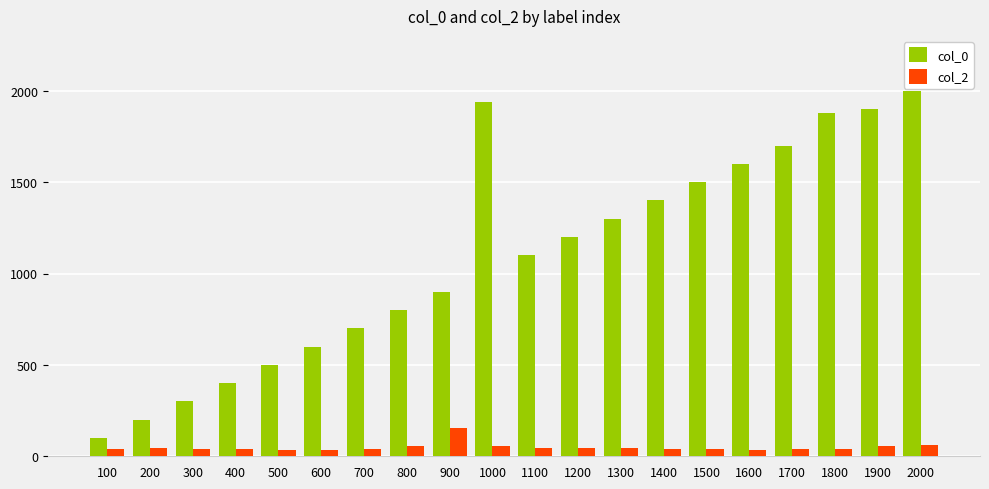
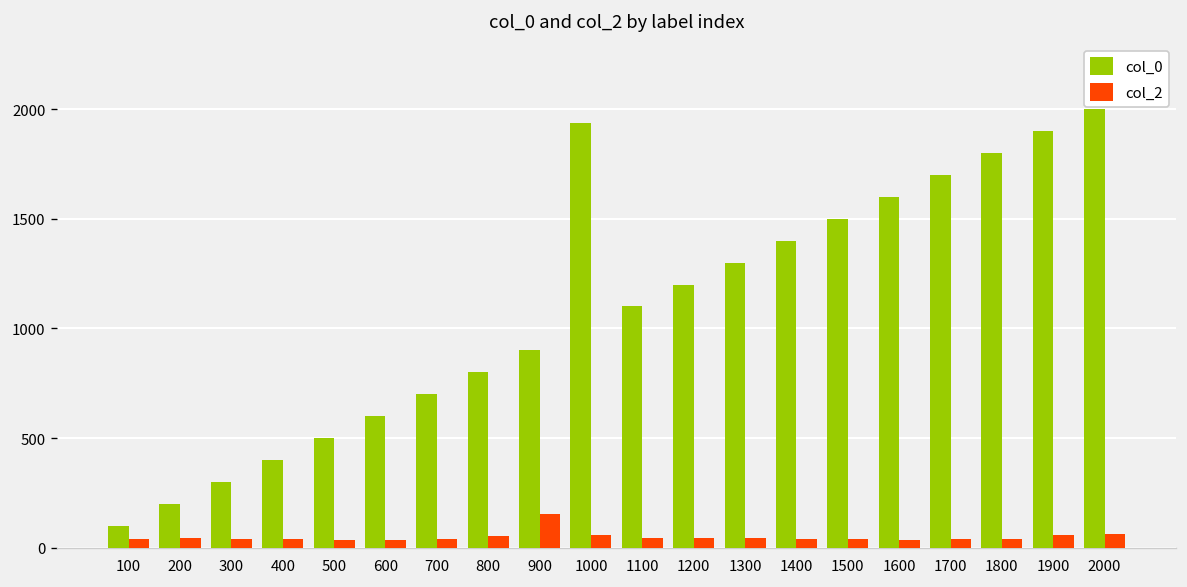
col_0, 1800: 1880 -> 1800
